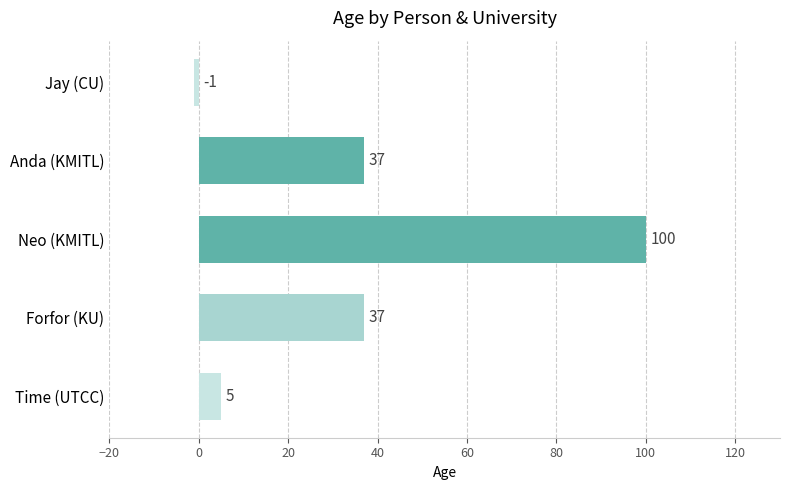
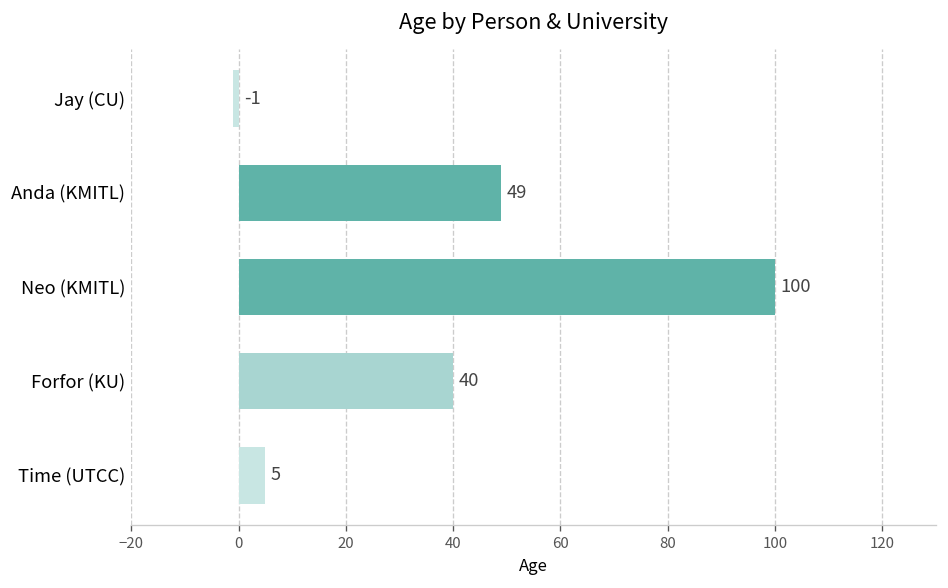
Anda (KMITL): 37 -> 49
Forfor (KU): 37 -> 40
